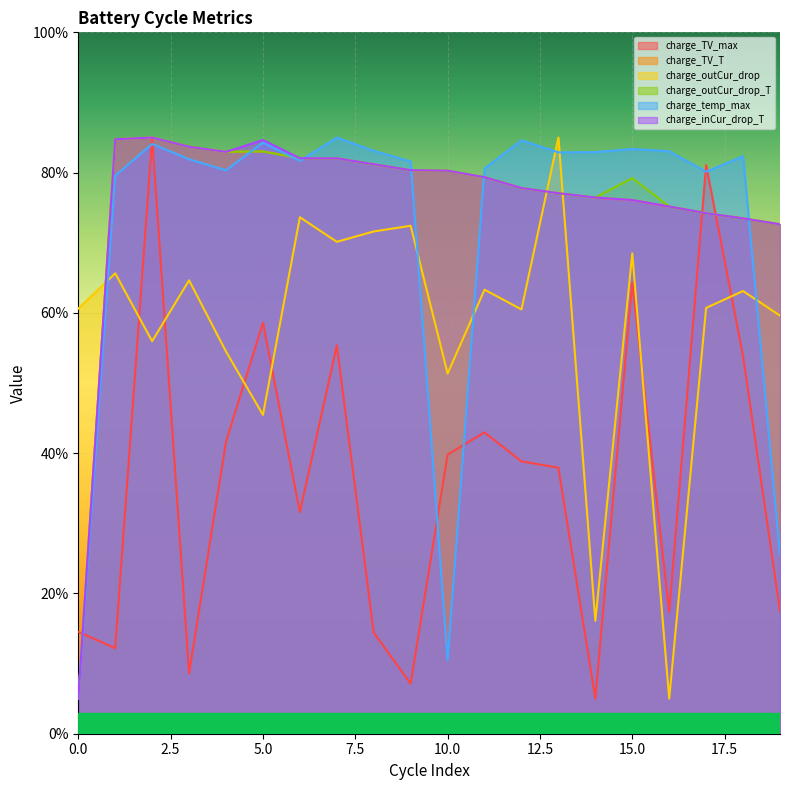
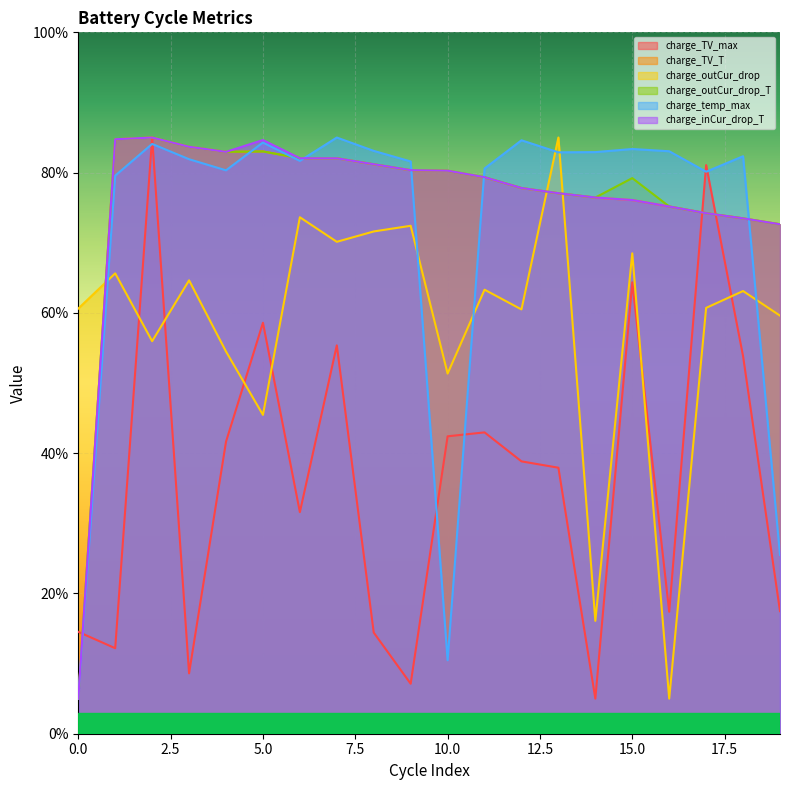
charge_TV_max, 10.0: 40% -> 42%
